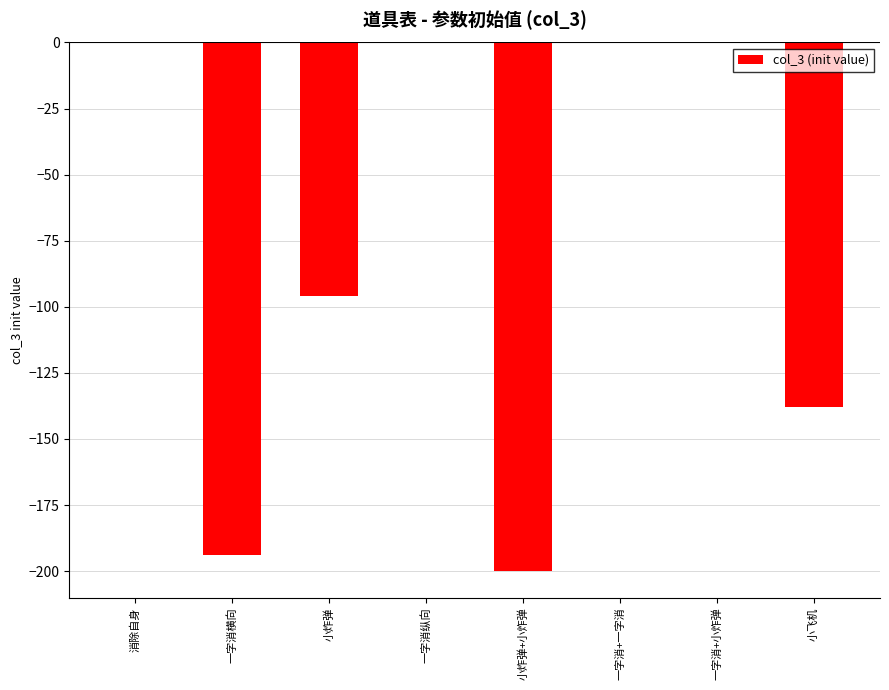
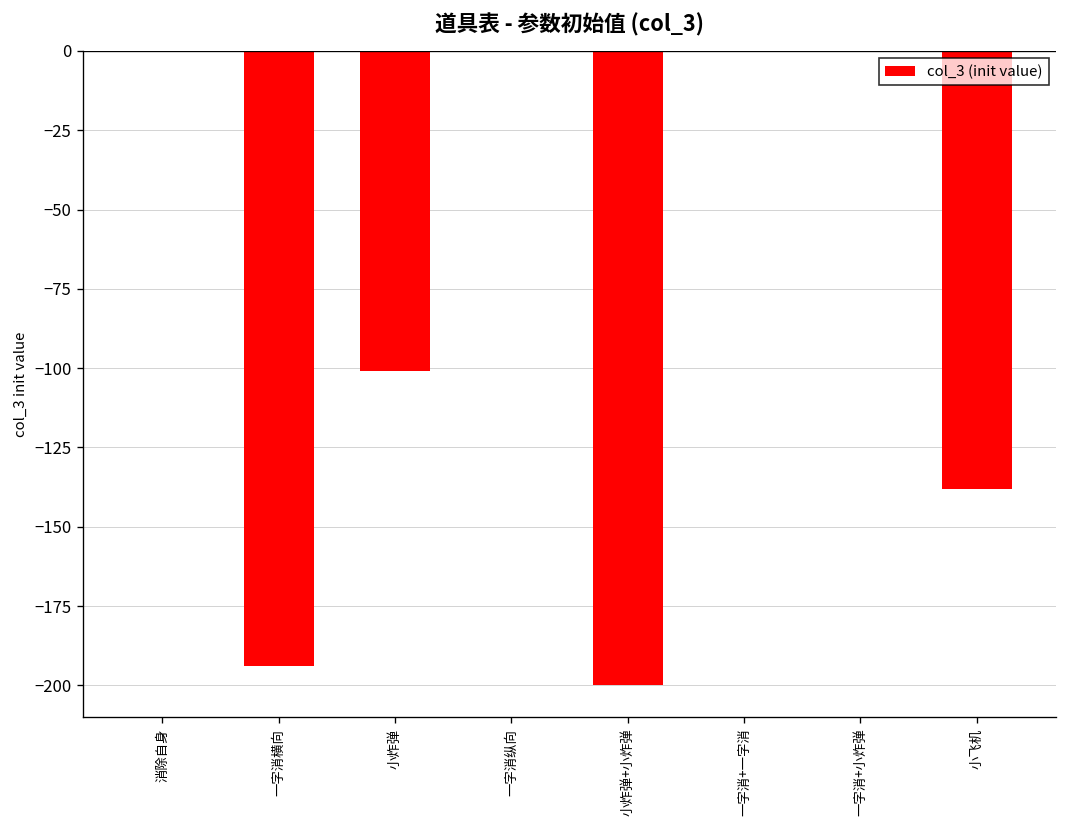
小炸弹: -96 -> -101
